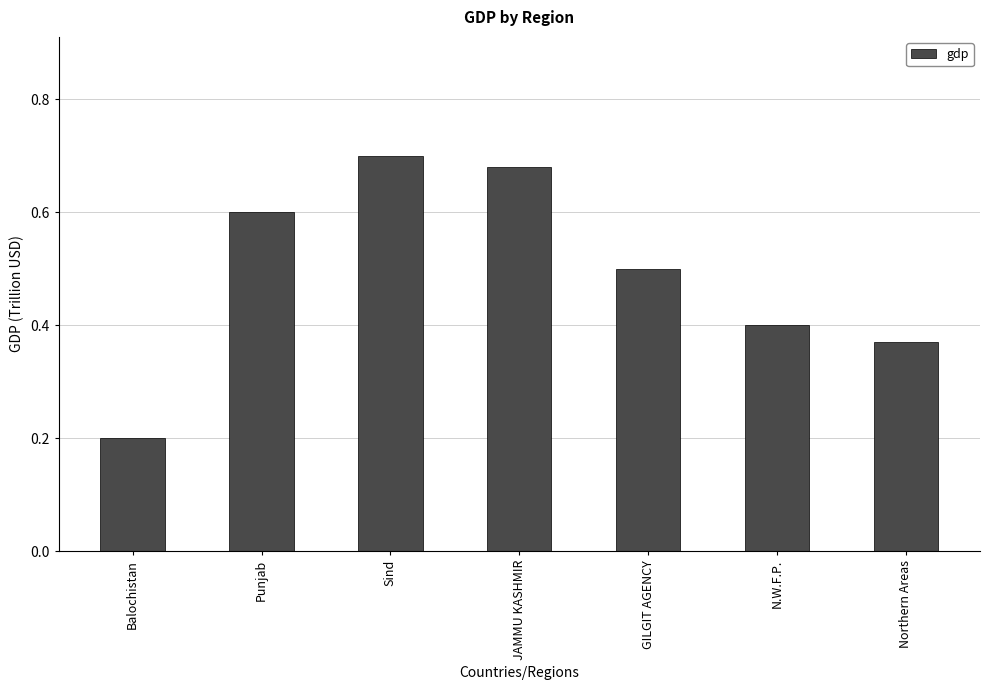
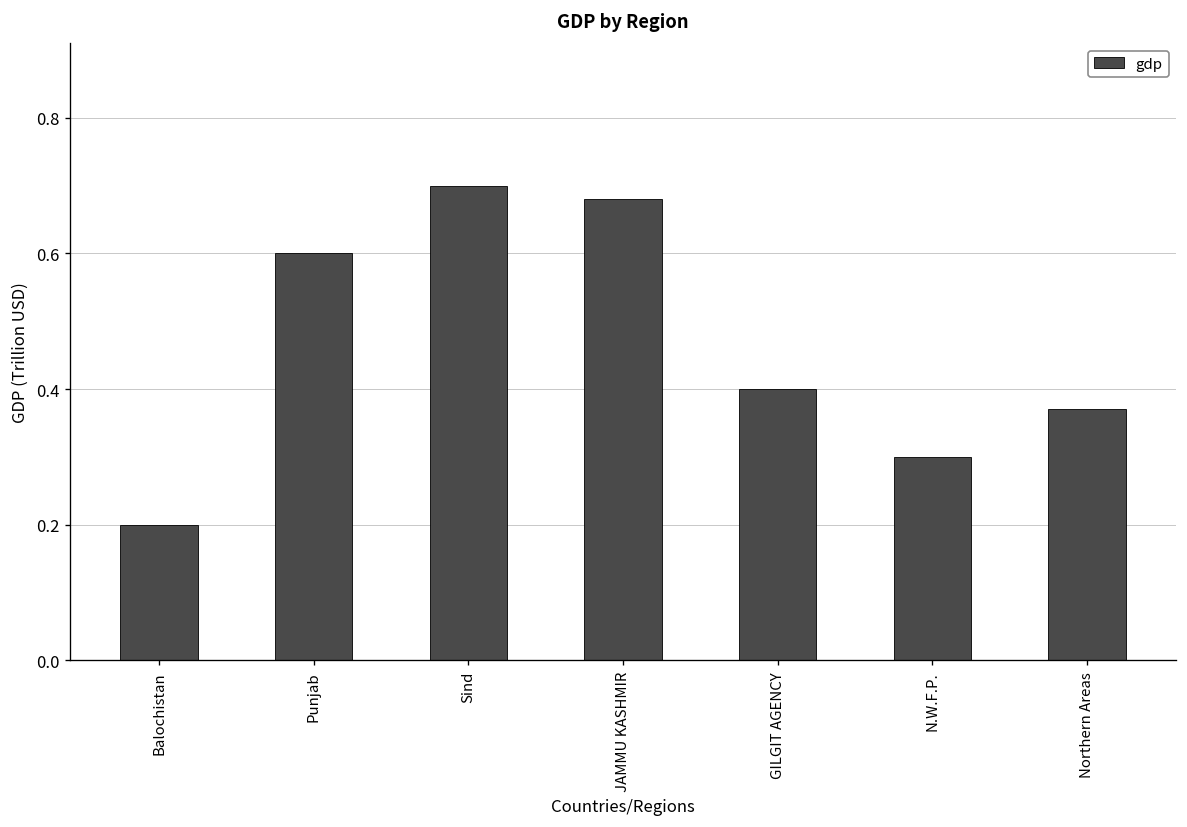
GILGIT AGENCY: 0.5 -> 0.4
N.W.F.P.: 0.4 -> 0.3
